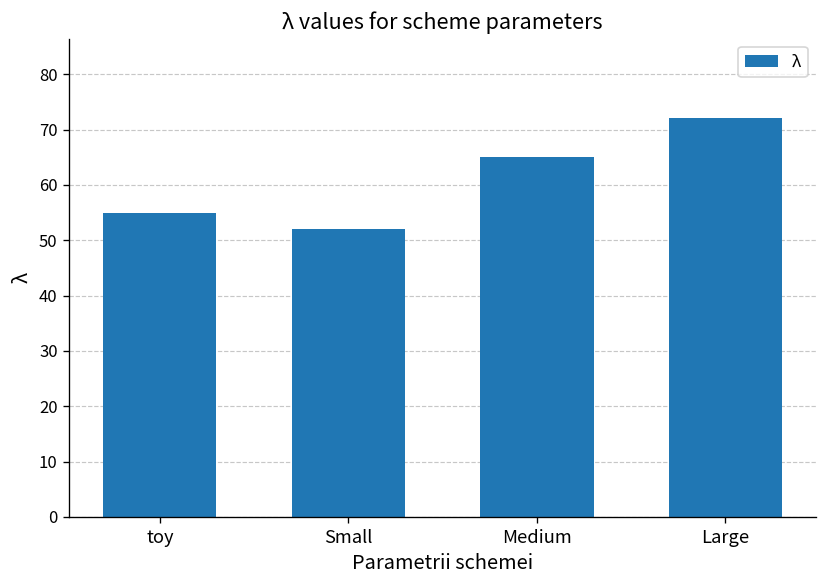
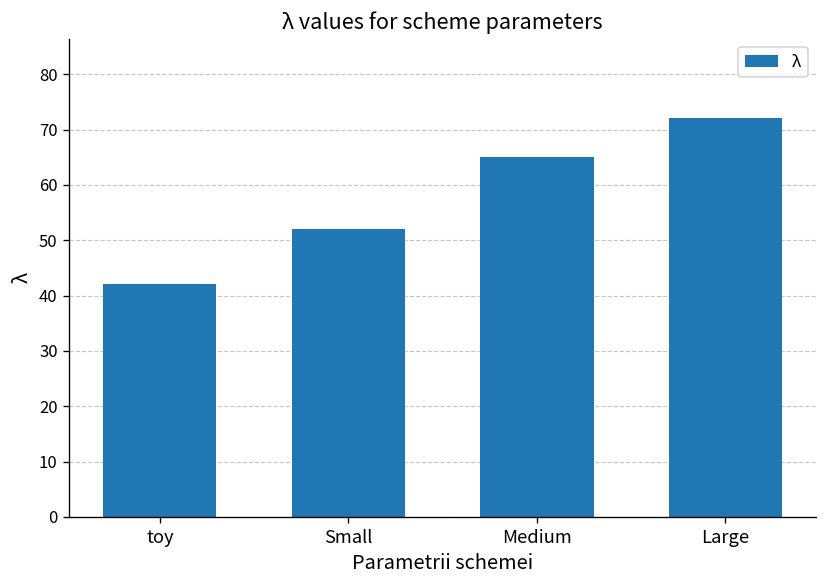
toy: 55 -> 42
